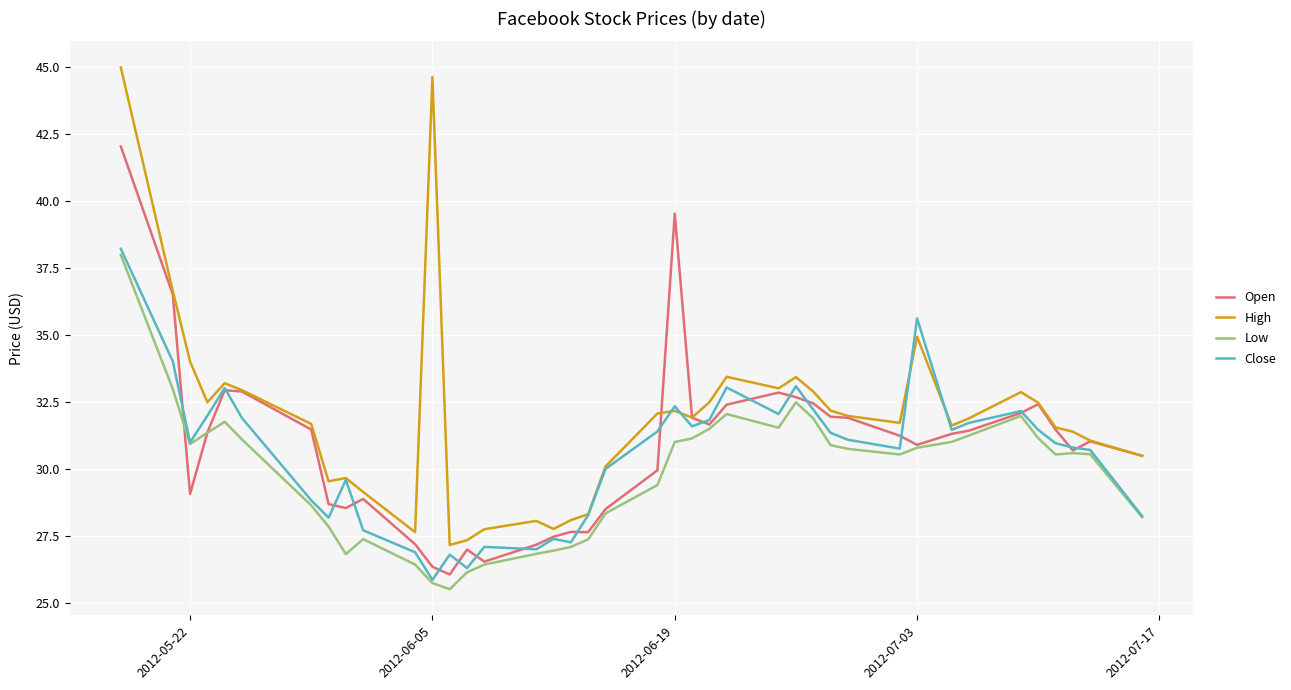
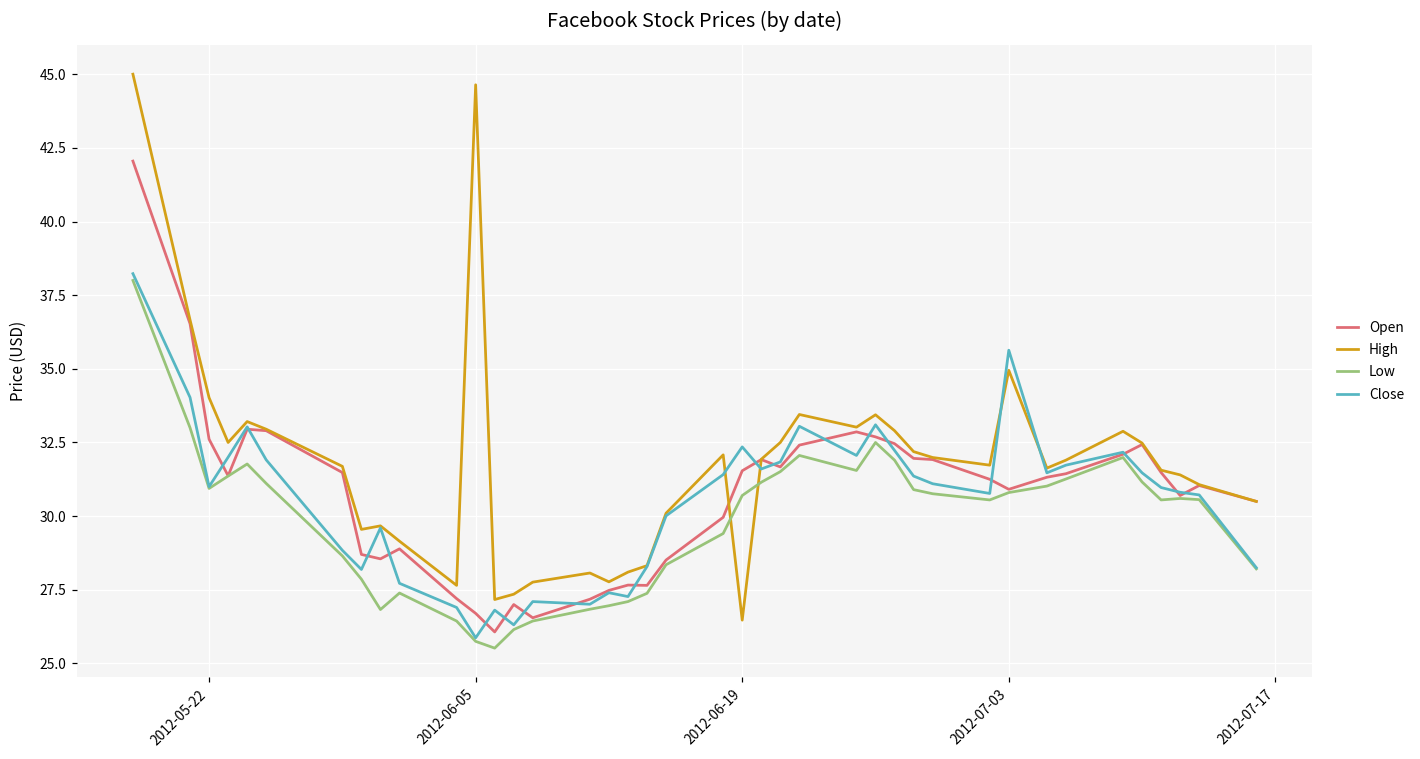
Open, 2012-05-22: 29.1 -> 32.6
Open, 2012-06-05: 26.4 -> 26.7
Open, 2012-06-19: 39.5 -> 31.5
High, 2012-06-19: 32.2 -> 26.5
Low, 2012-06-19: 31.0 -> 30.7
